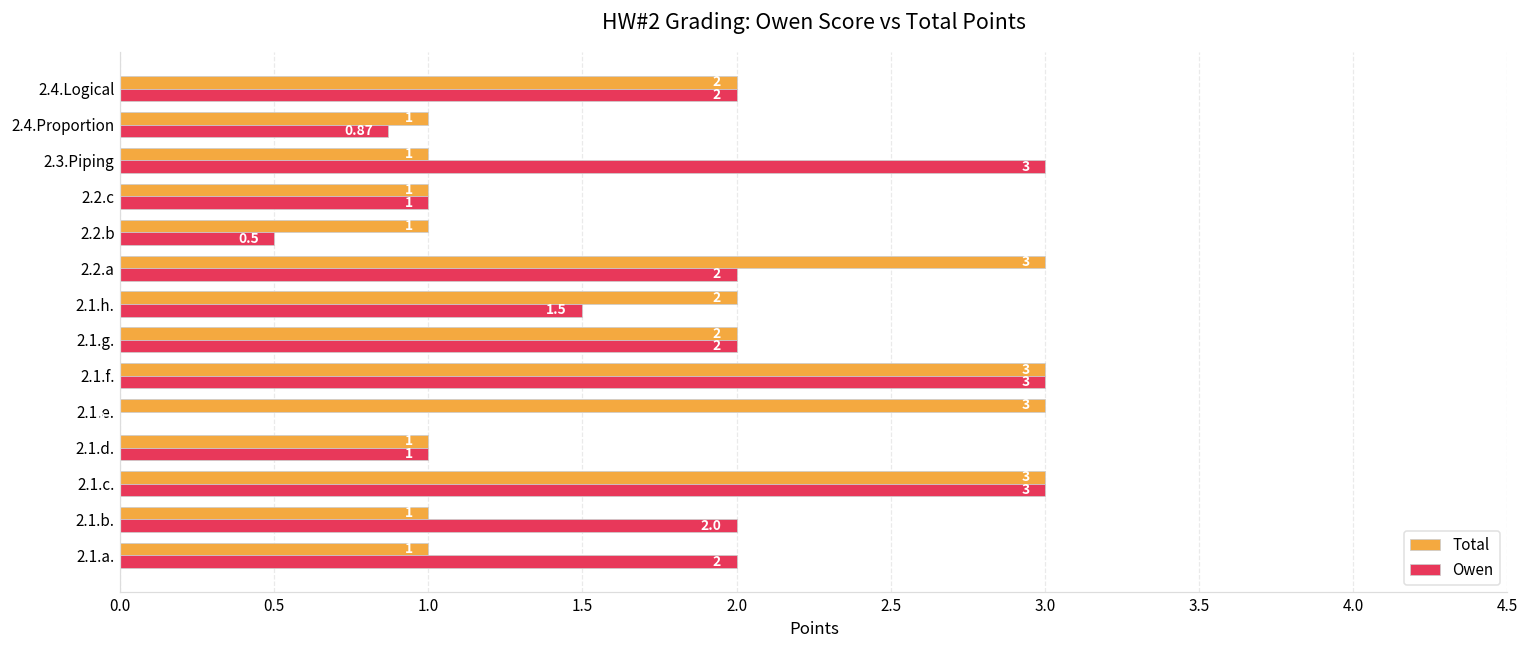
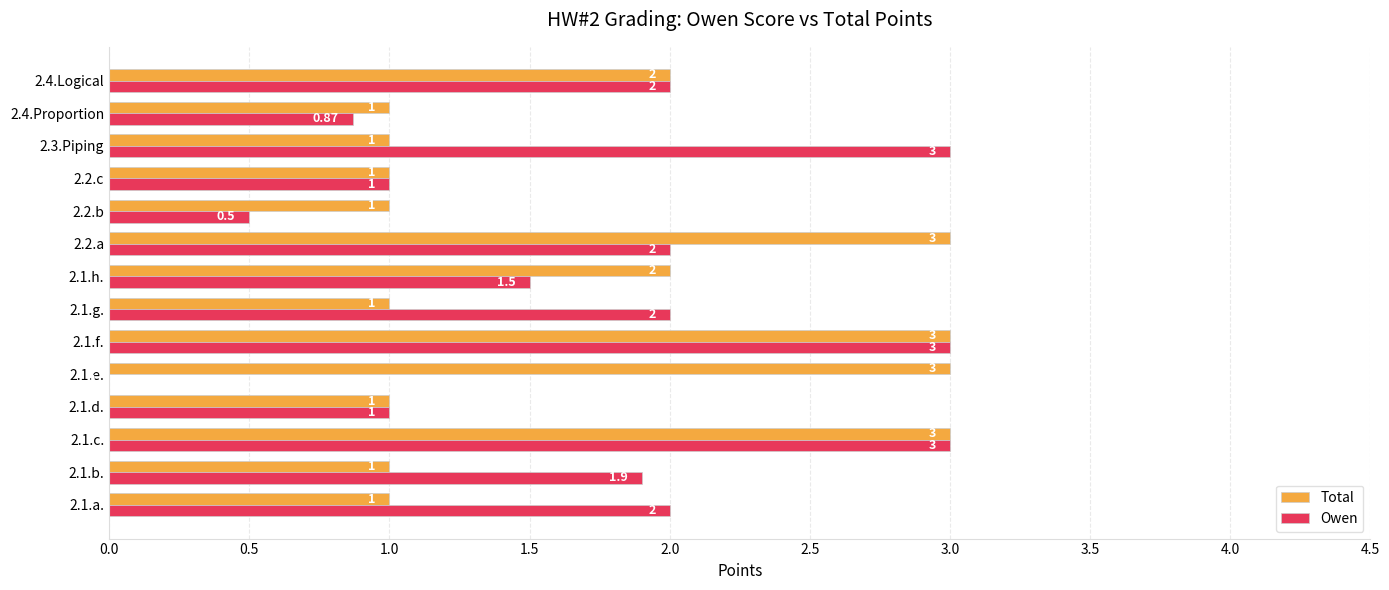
Total, 2.1.g.: 2 -> 1
Owen, 2.1.b.: 2.0 -> 1.9
